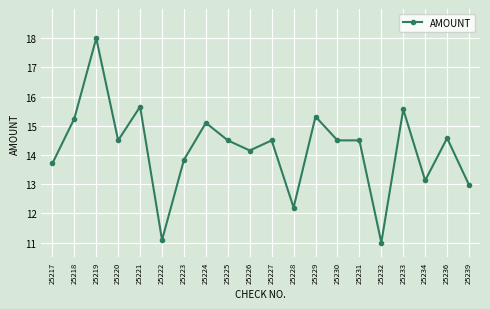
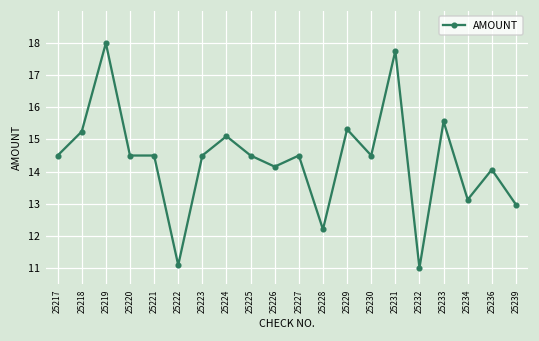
25217: 13.7 -> 14.5
25221: 15.7 -> 14.5
25223: 13.8 -> 14.5
25231: 14.5 -> 17.8
25236: 14.6 -> 14.1
